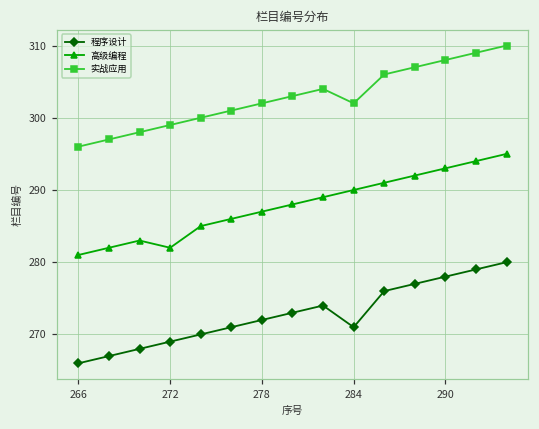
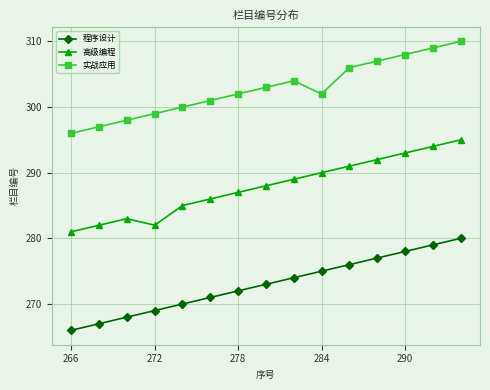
程序设计, 284: 271 -> 275
